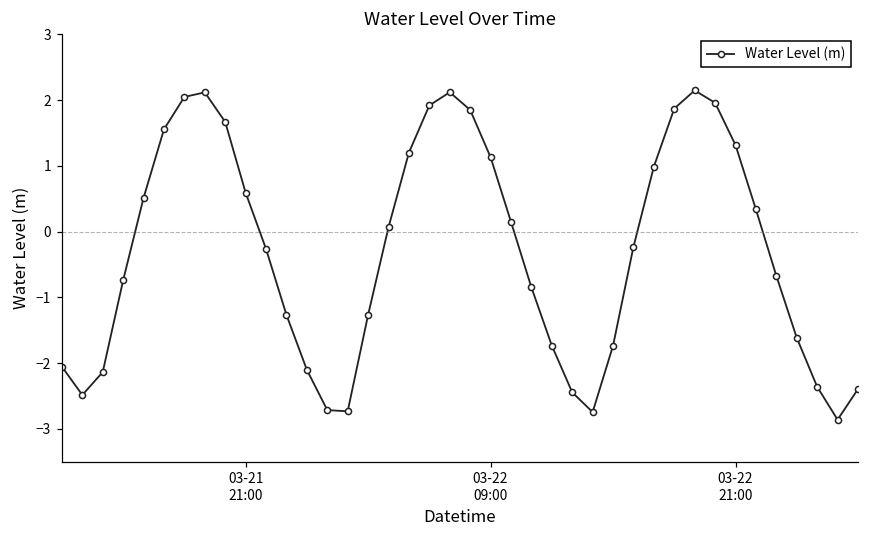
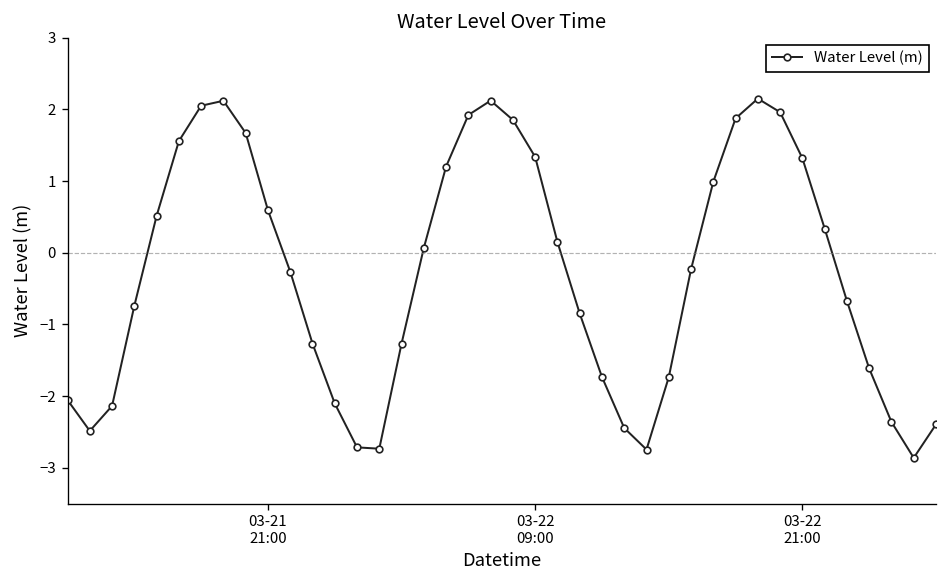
03-22 09:00: 1.1 -> 1.3
